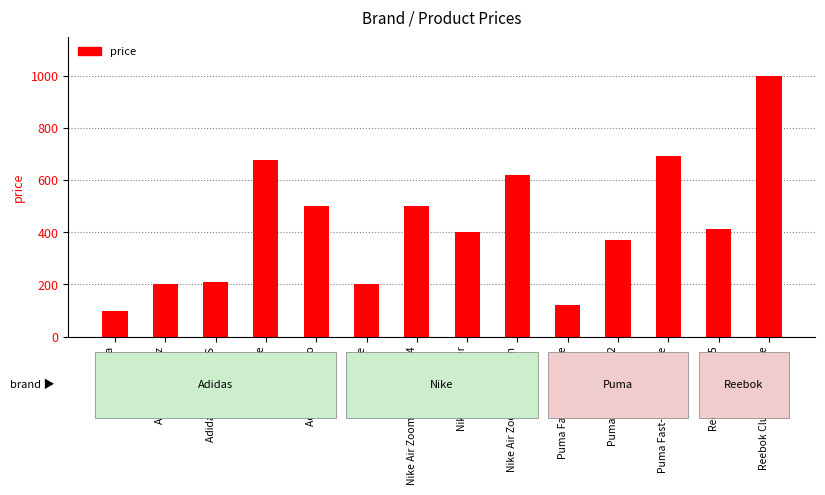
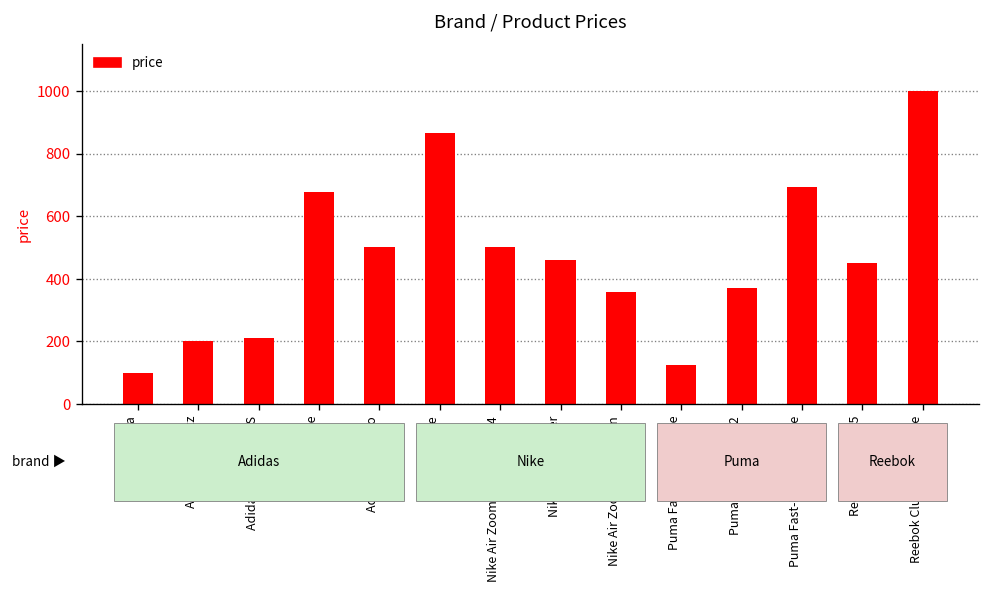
Nike Roshe: 200 -> 870
Nike Waffle Racer: 400 -> 460
Nike Air Zoom Generation: 620 -> 360
Reebok Club C 85: 410 -> 450
